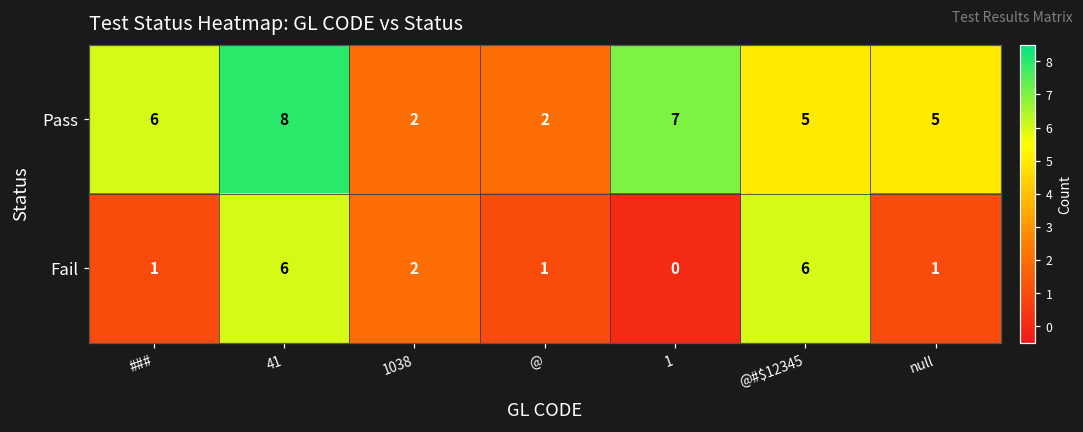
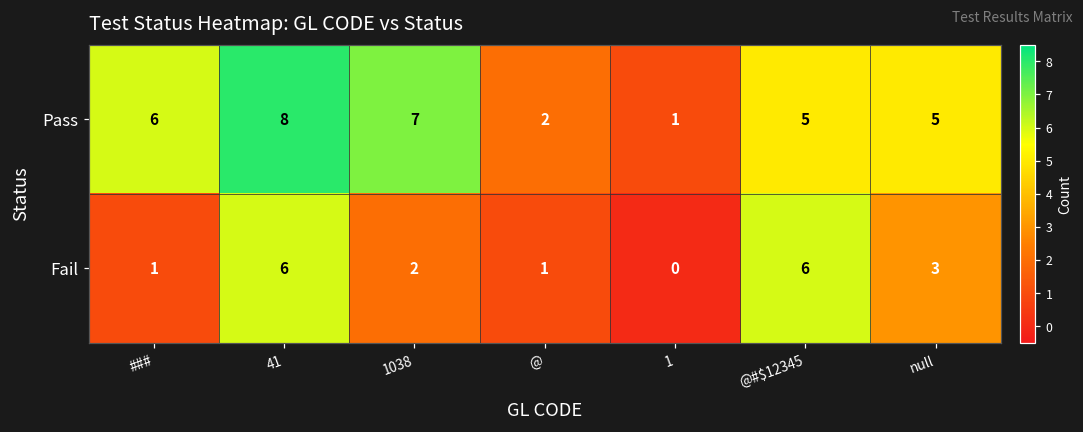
Pass, 1038: 2 -> 7
Pass, 1: 7 -> 1
Fail, null: 1 -> 3
